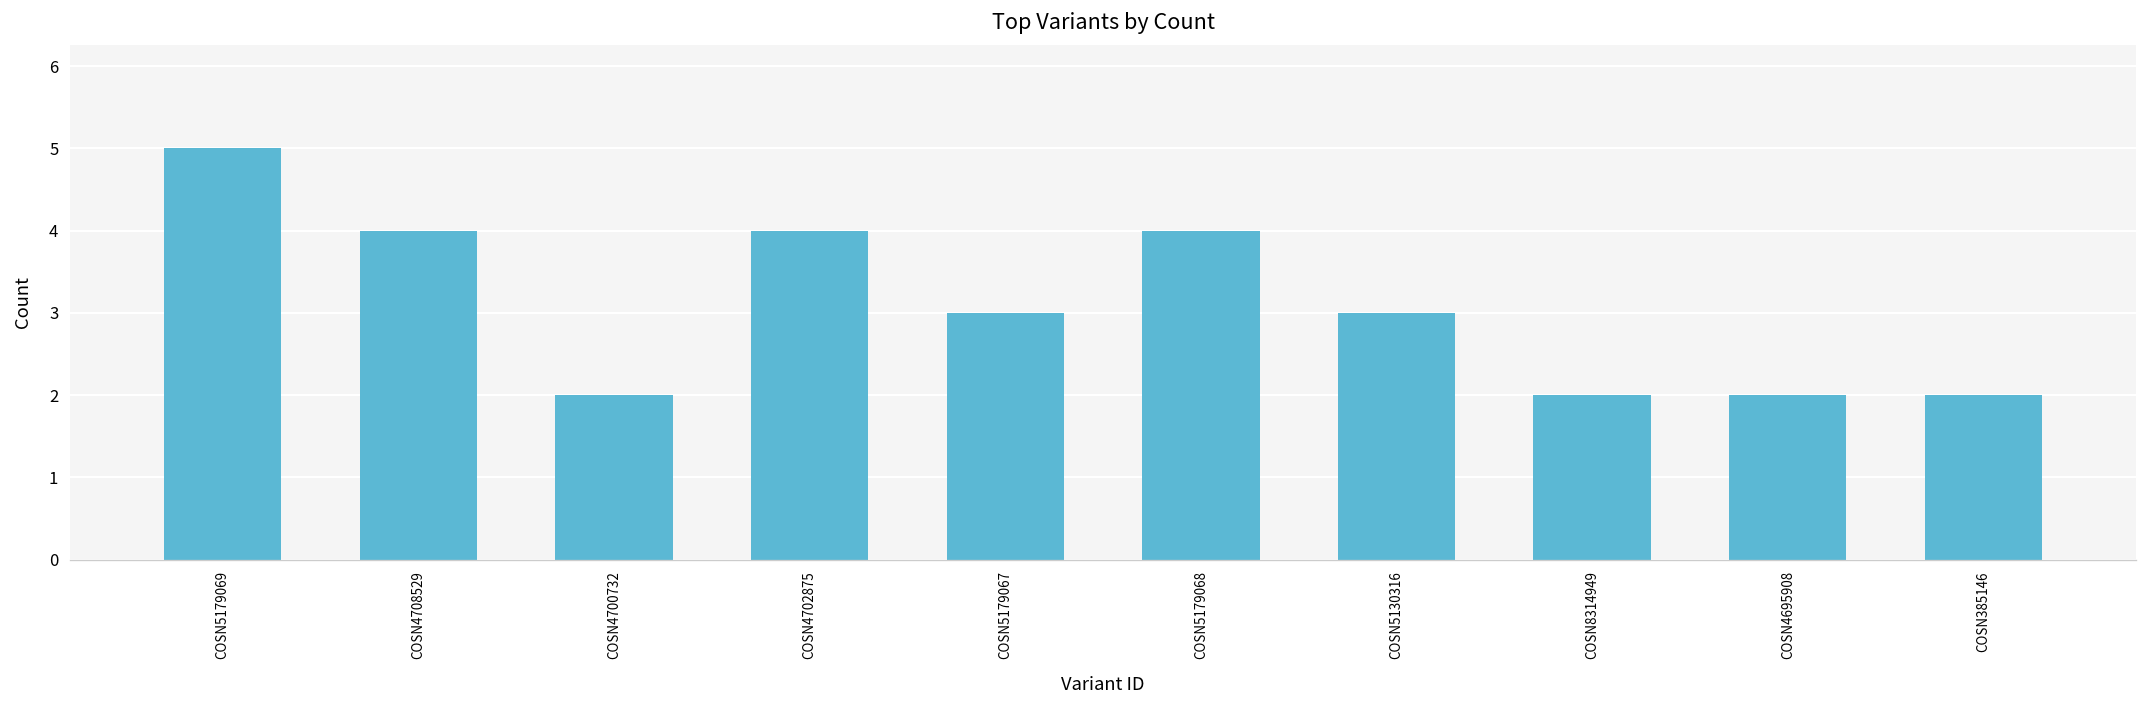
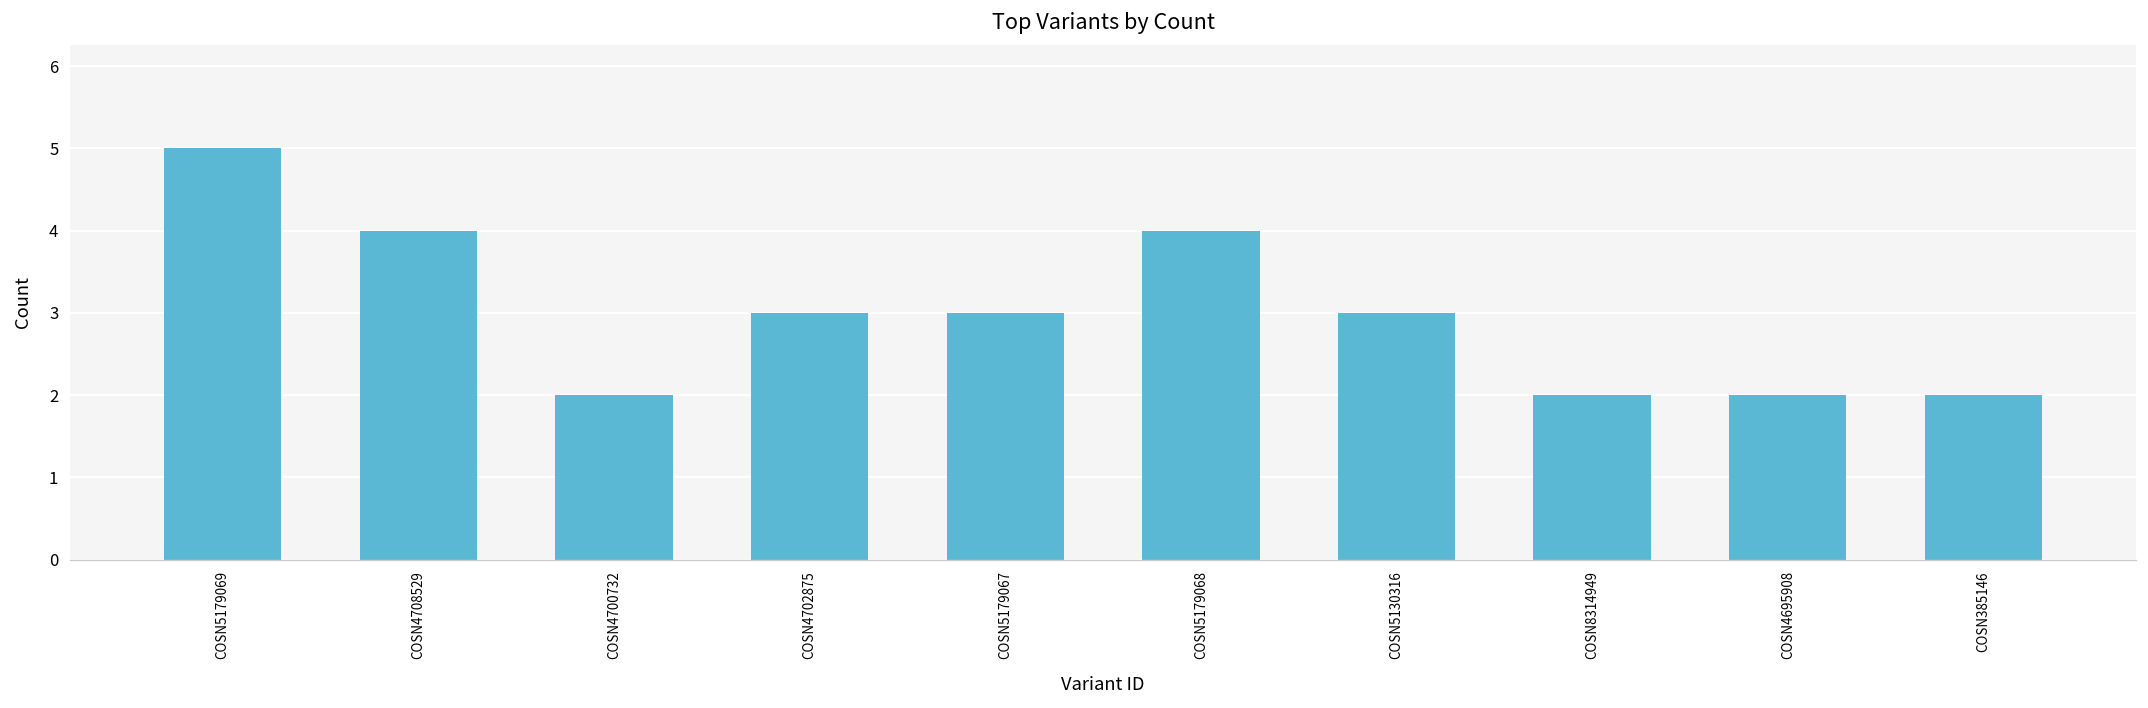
COSN4702875: 4 -> 3
